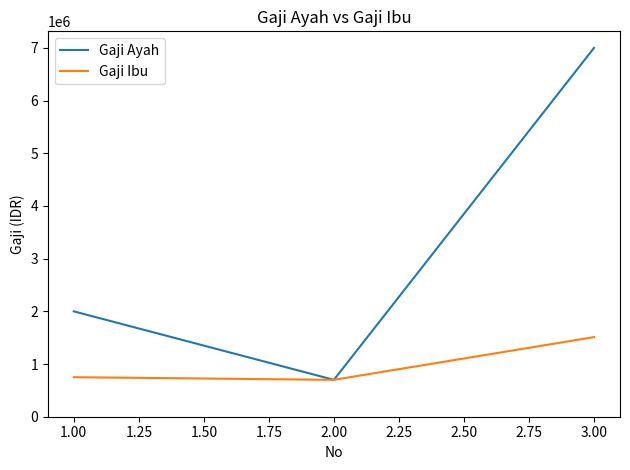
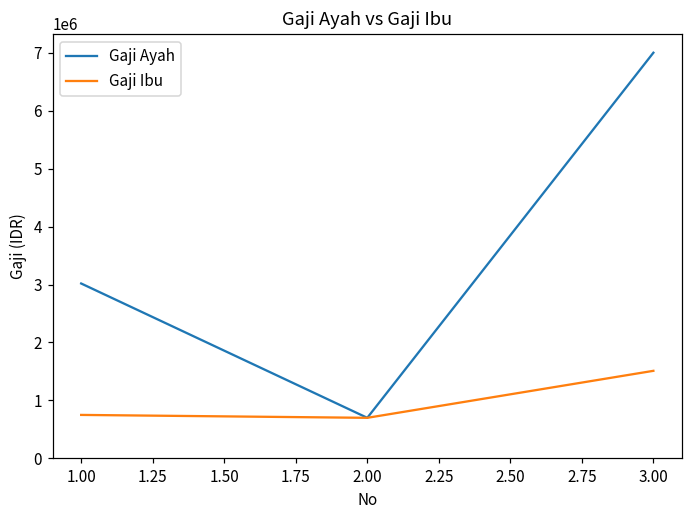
Gaji Ayah, 1.00: 2000000 -> 3000000
